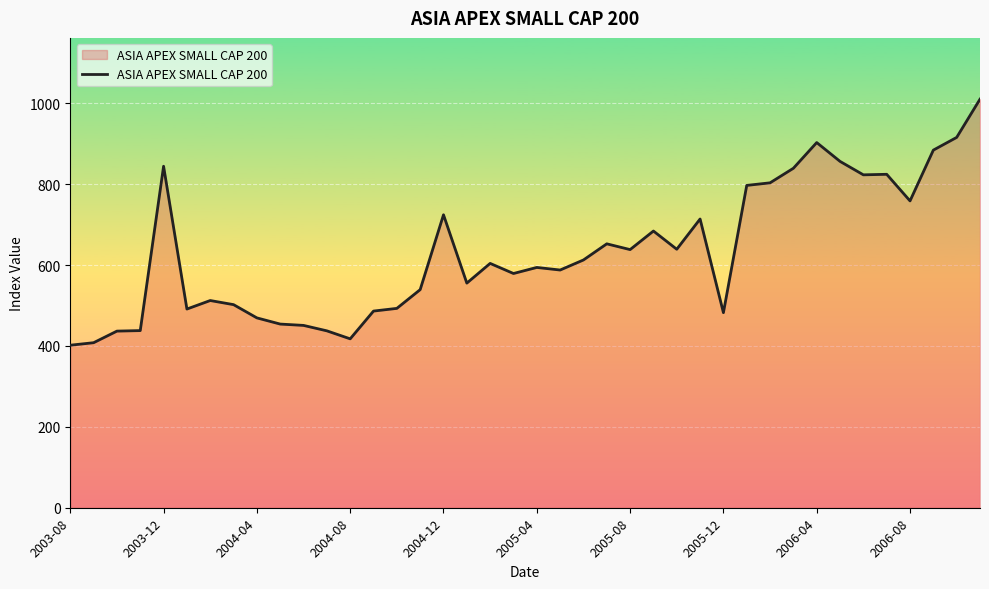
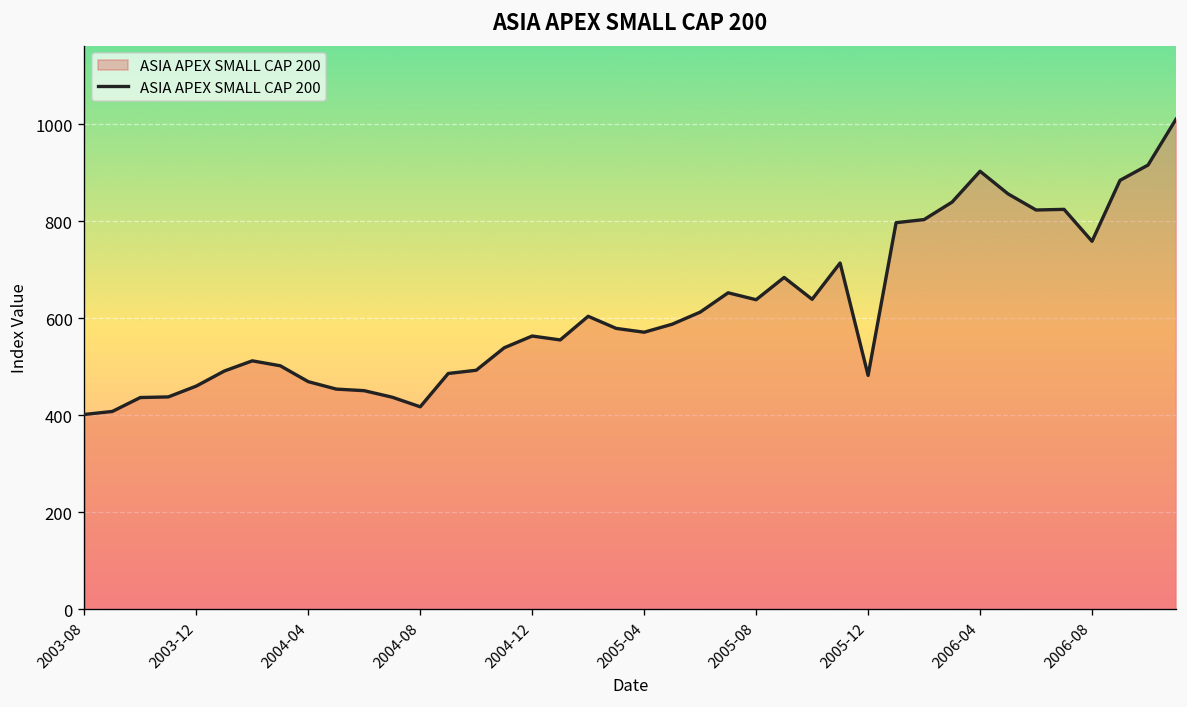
2003-12: 840 -> 460
2004-12: 720 -> 560
2005-04: 590 -> 570
